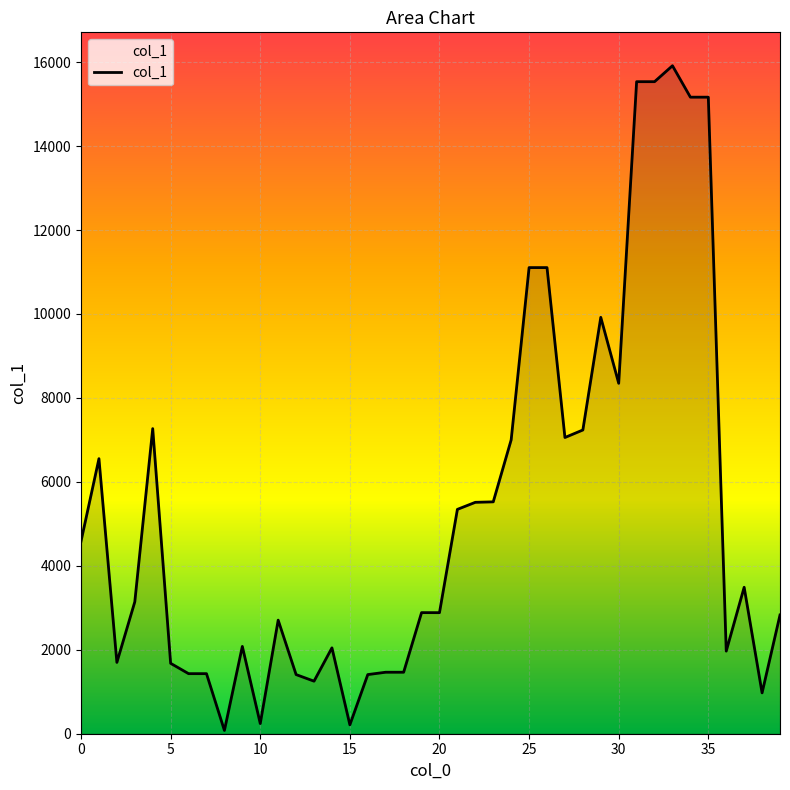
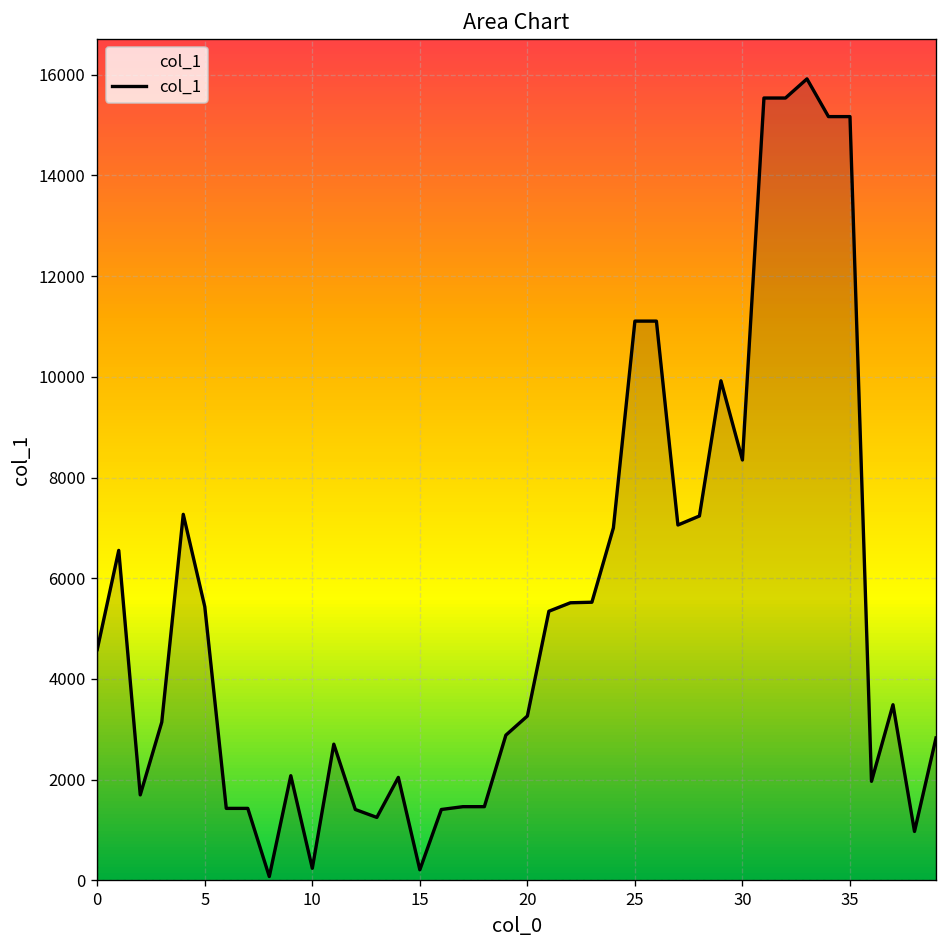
5: 1700 -> 5400
20: 2900 -> 3300
